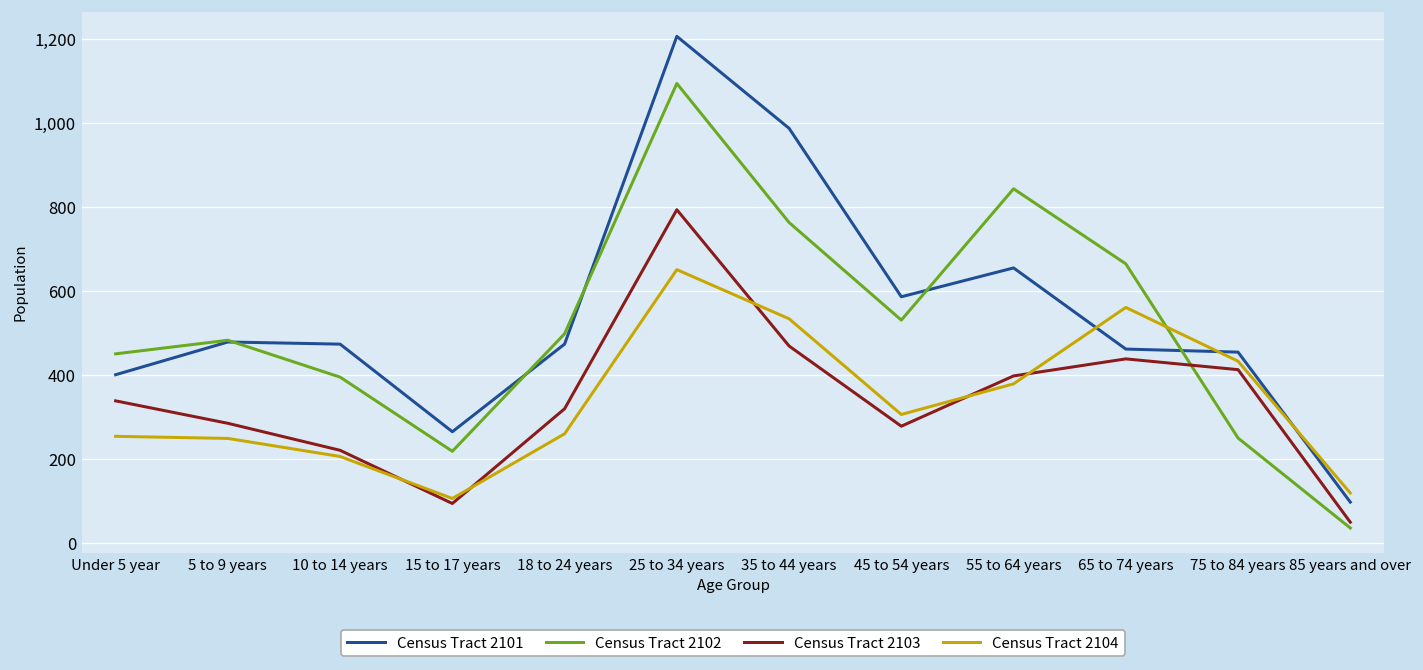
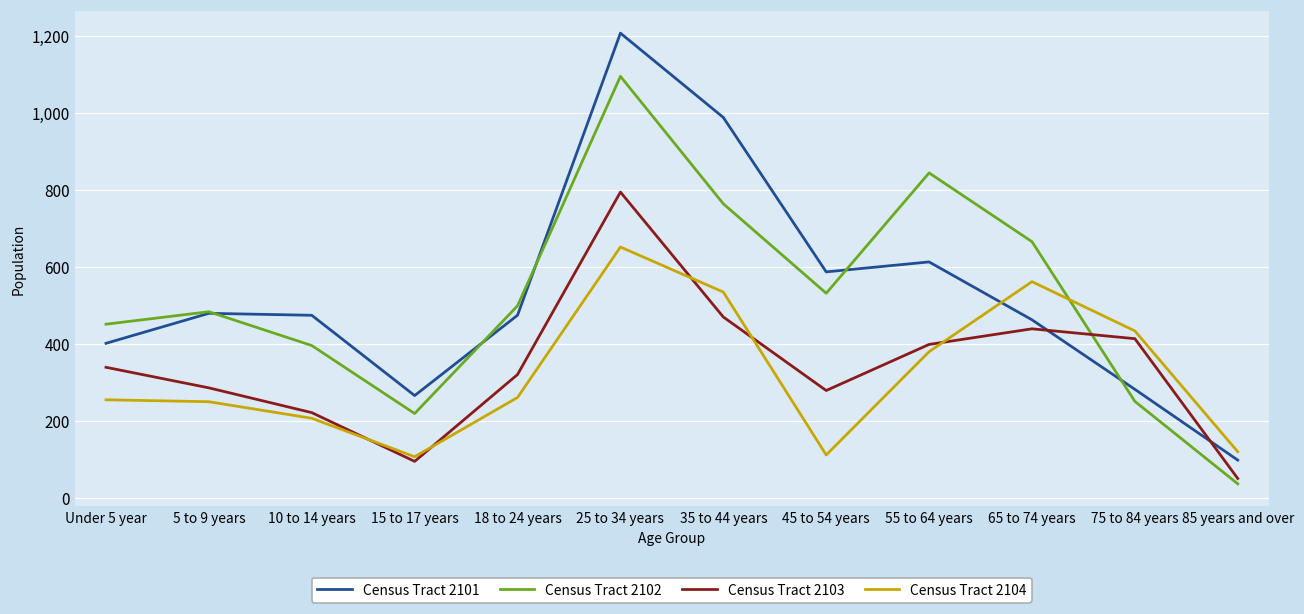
Census Tract 2104, 45 to 54 years: 310 -> 110
Census Tract 2101, 55 to 64 years: 660 -> 610
Census Tract 2101, 75 to 84 years: 460 -> 280
